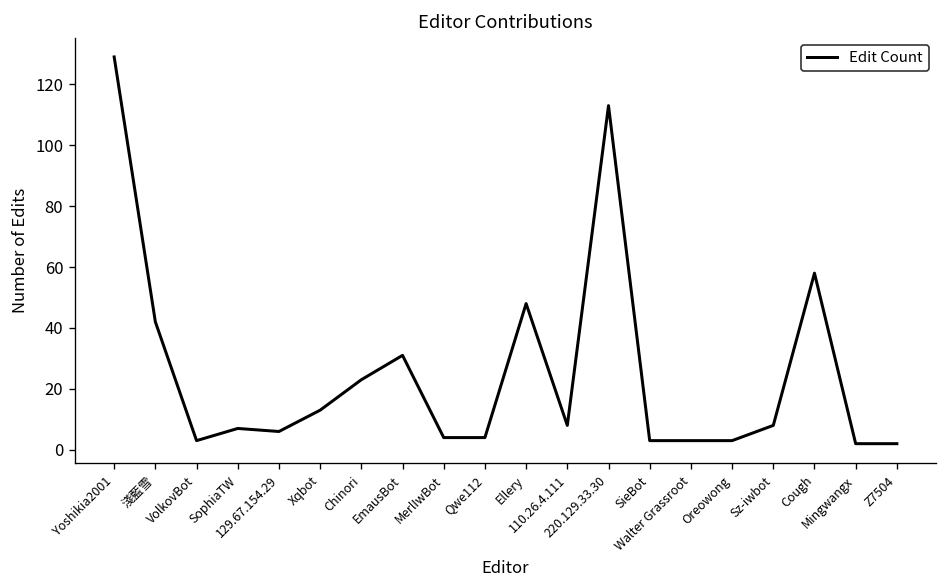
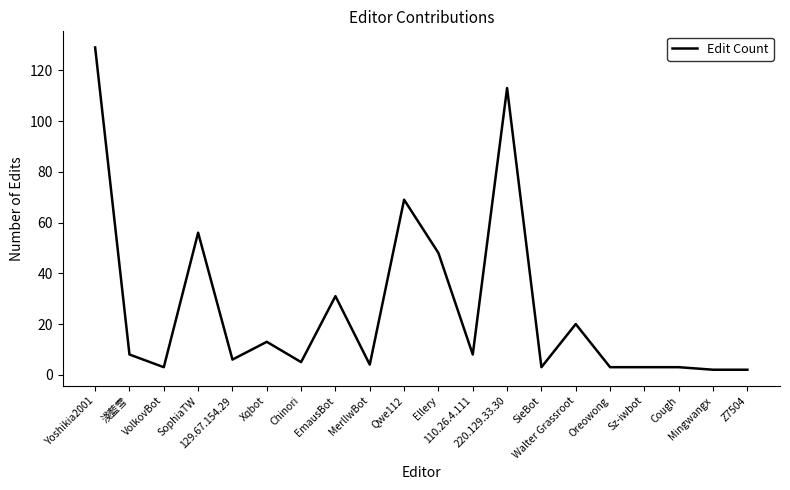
淺藍雪: 42 -> 8
SophiaTW: 7 -> 56
Chinori: 23 -> 5
Qwe112: 4 -> 69
Walter Grassroot: 3 -> 20
Sz-iwbot: 8 -> 3
Cough: 58 -> 3
